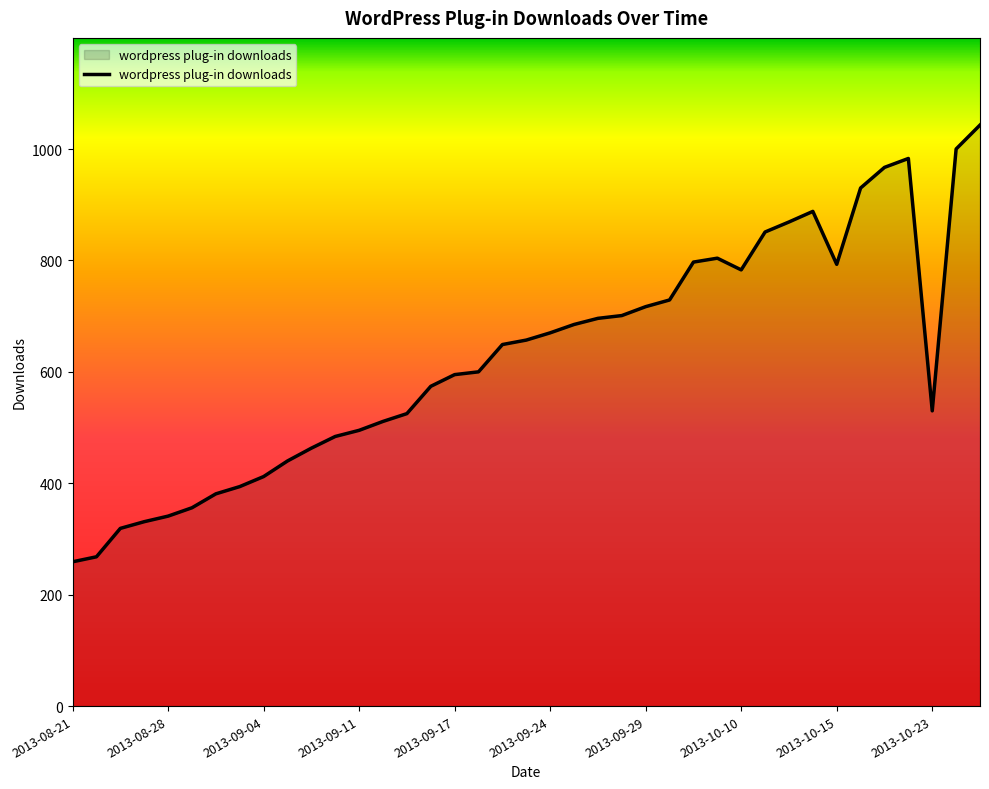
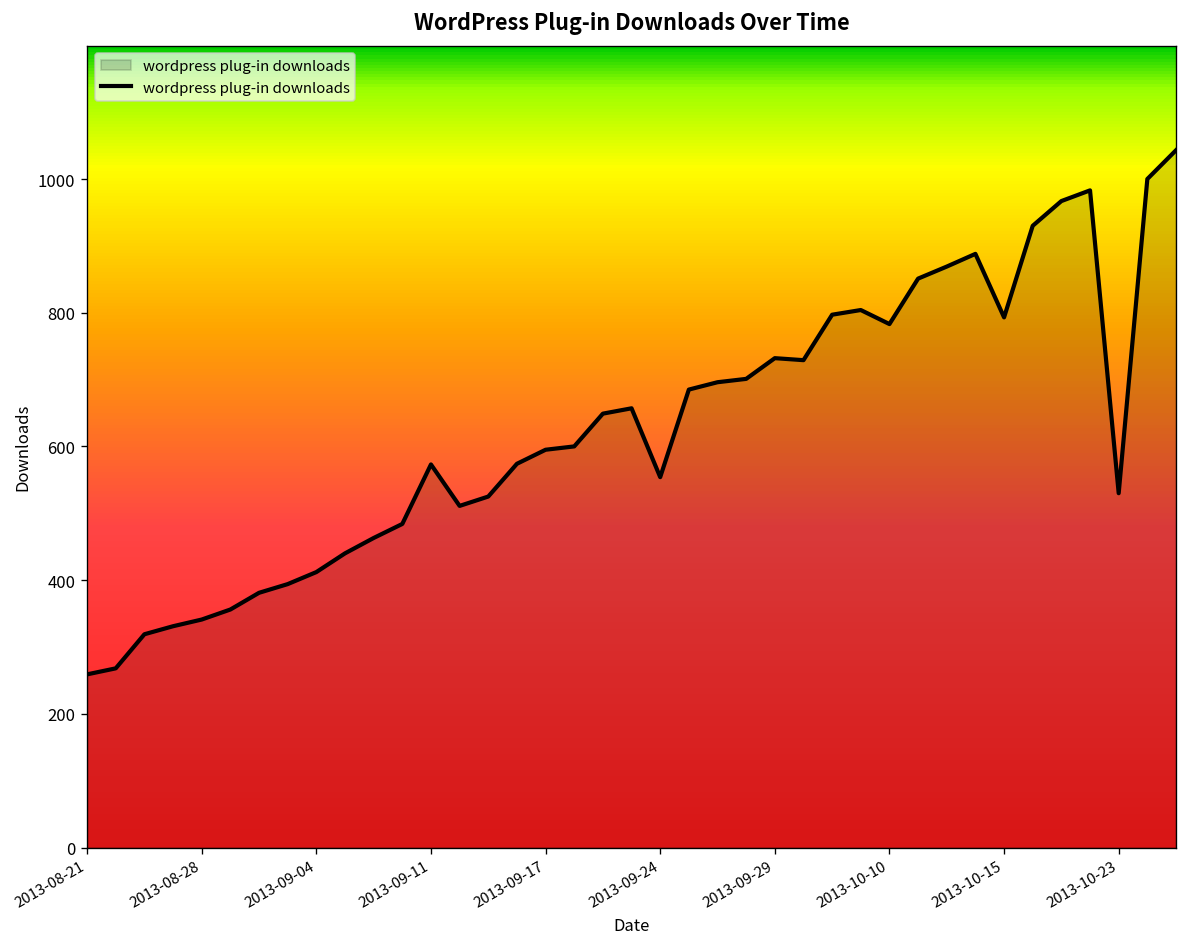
2013-09-11: 500 -> 570
2013-09-24: 670 -> 550
2013-09-29: 720 -> 730
